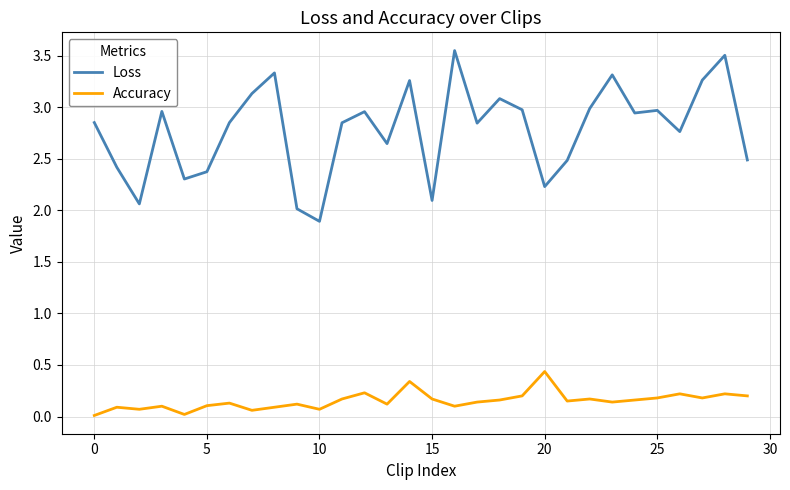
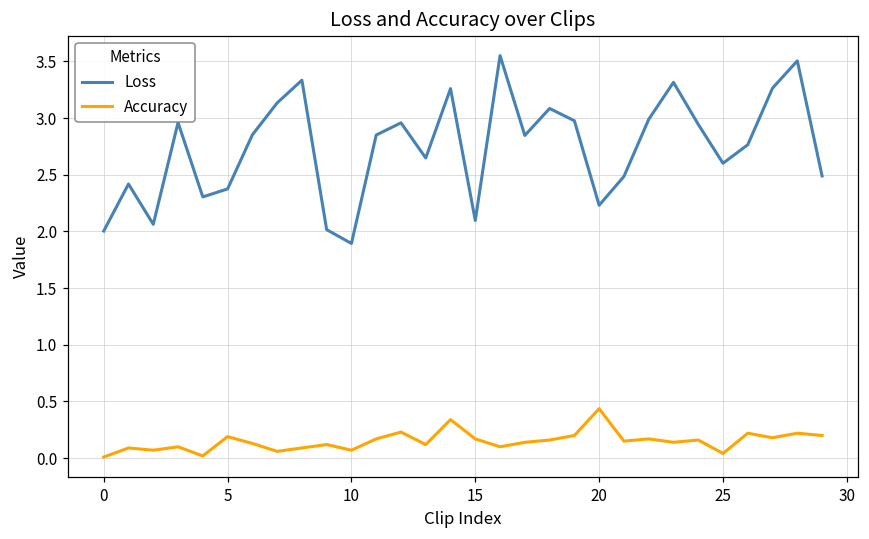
Loss, 0: 2.85 -> 2.00
Accuracy, 5: 0.11 -> 0.19
Loss, 25: 2.97 -> 2.60
Accuracy, 25: 0.18 -> 0.04
